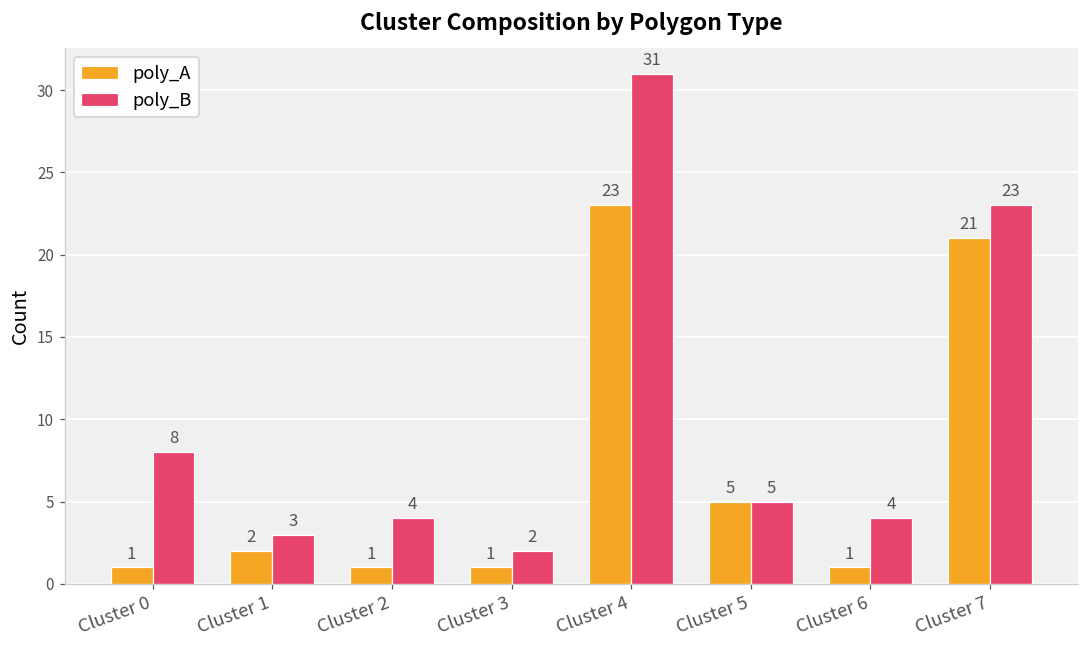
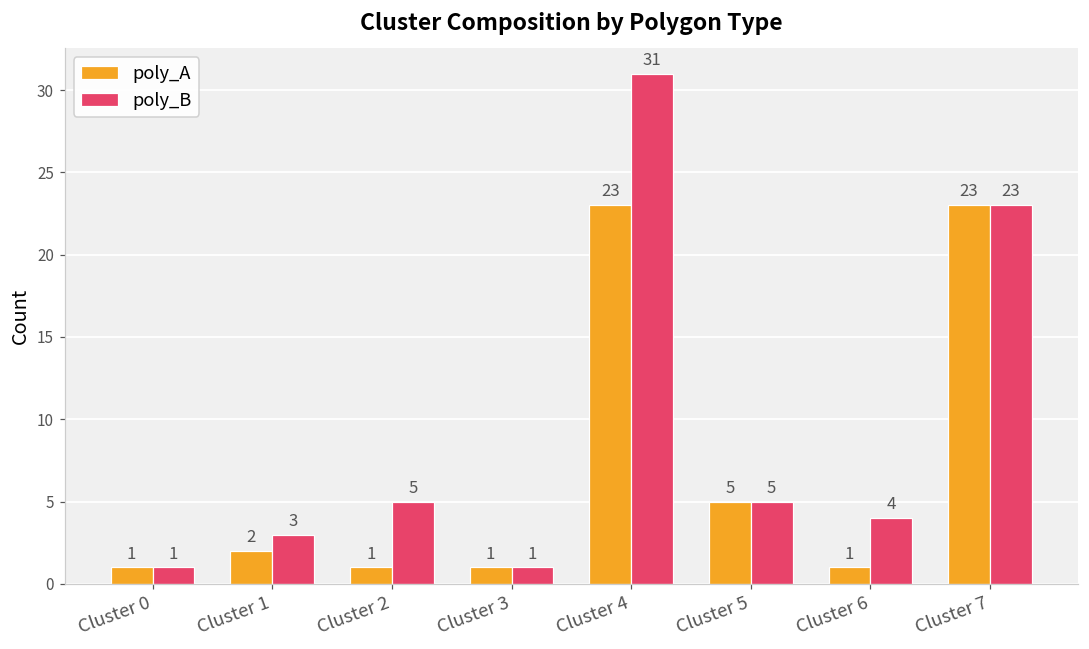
poly_B, Cluster 0: 8 -> 1
poly_B, Cluster 2: 4 -> 5
poly_B, Cluster 3: 2 -> 1
poly_A, Cluster 7: 21 -> 23
